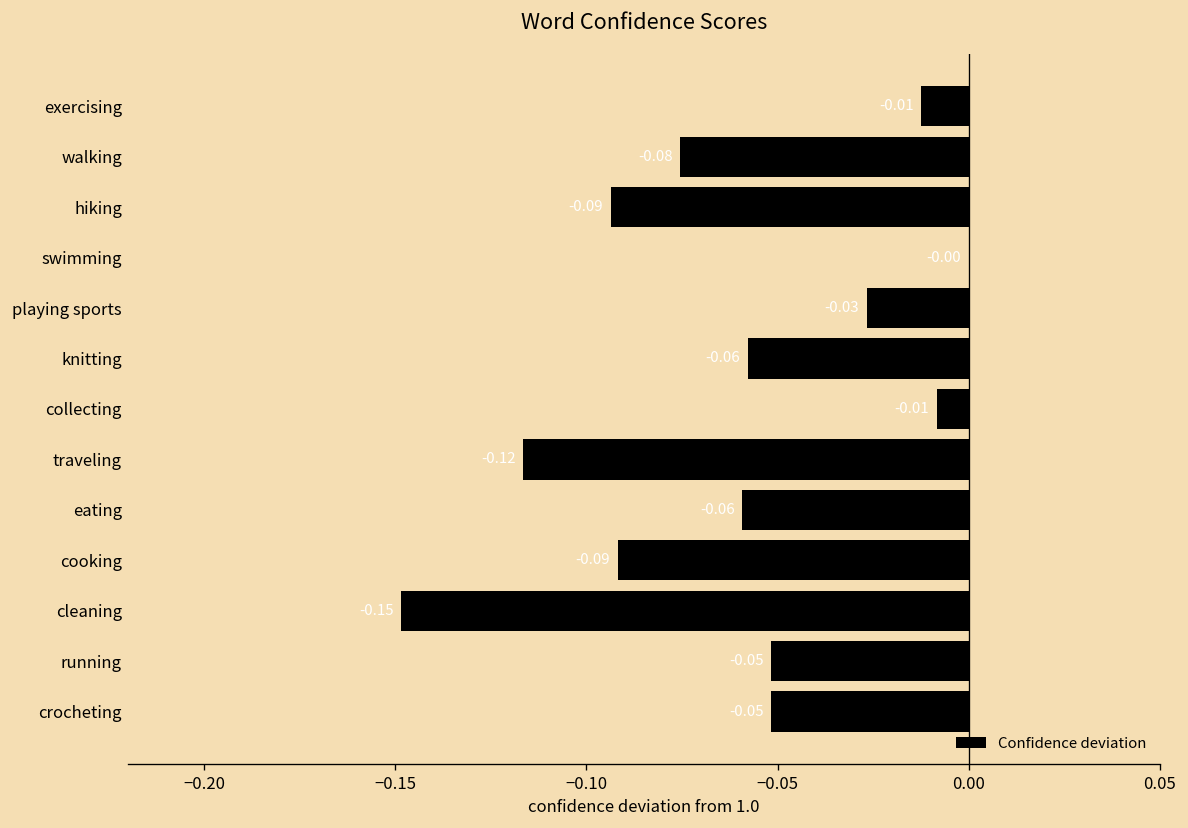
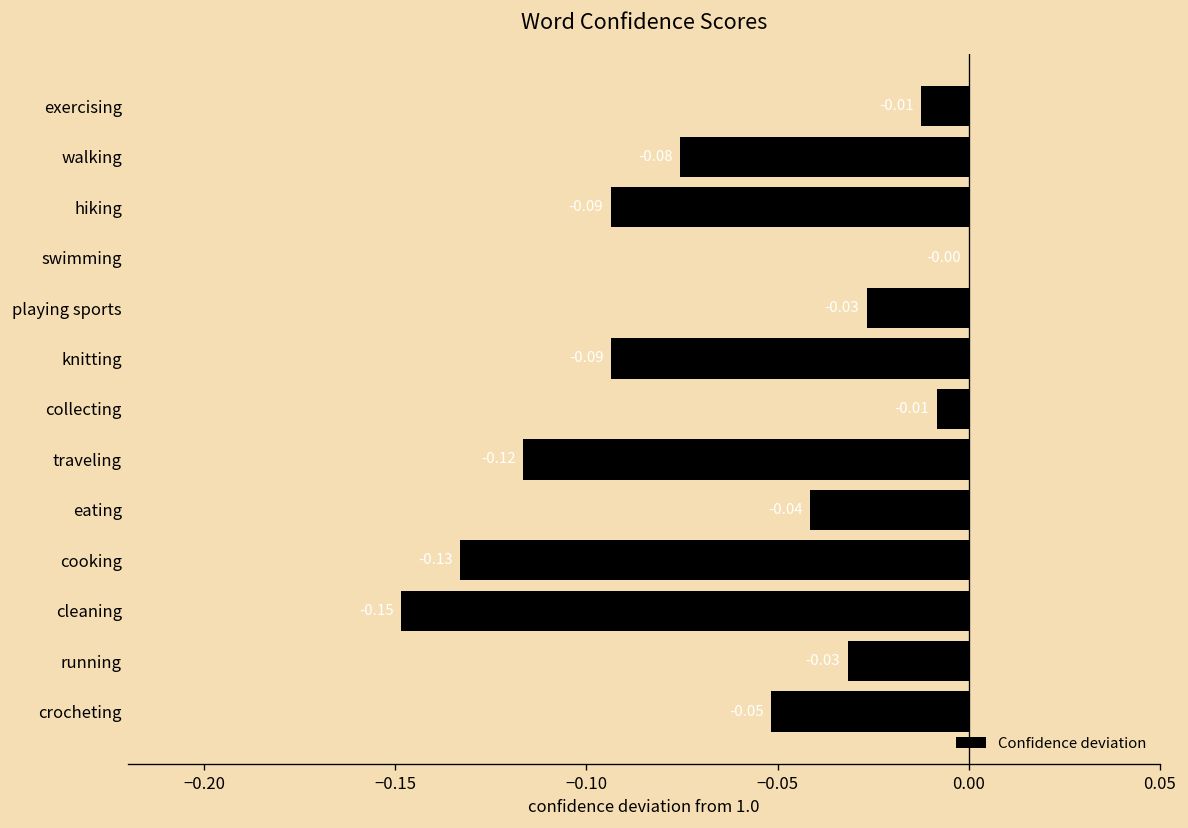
knitting: -0.06 -> -0.09
eating: -0.06 -> -0.04
cooking: -0.09 -> -0.13
running: -0.05 -> -0.03
